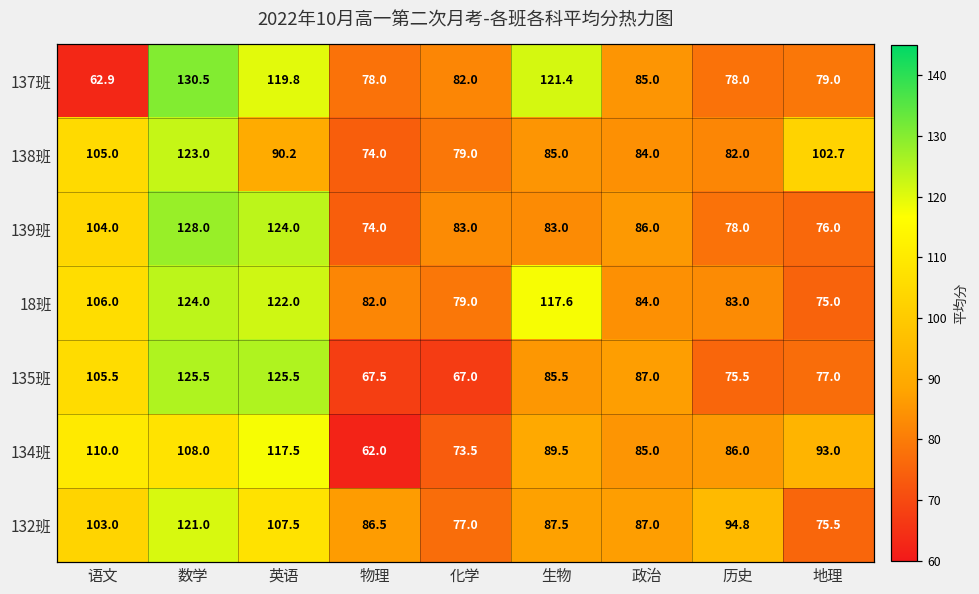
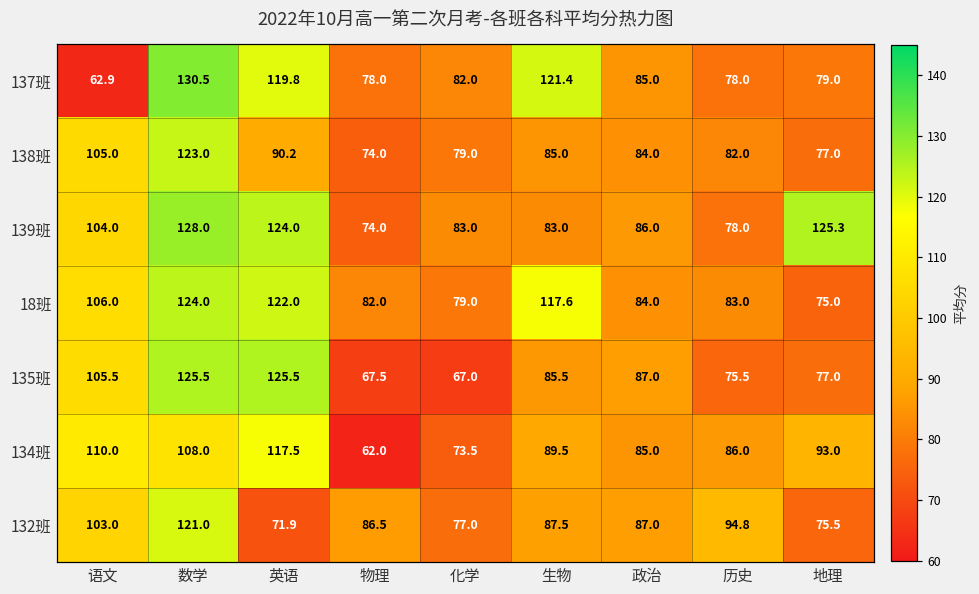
138班, 地理: 102.7 -> 77.0
139班, 地理: 76.0 -> 125.3
132班, 英语: 107.5 -> 71.9
